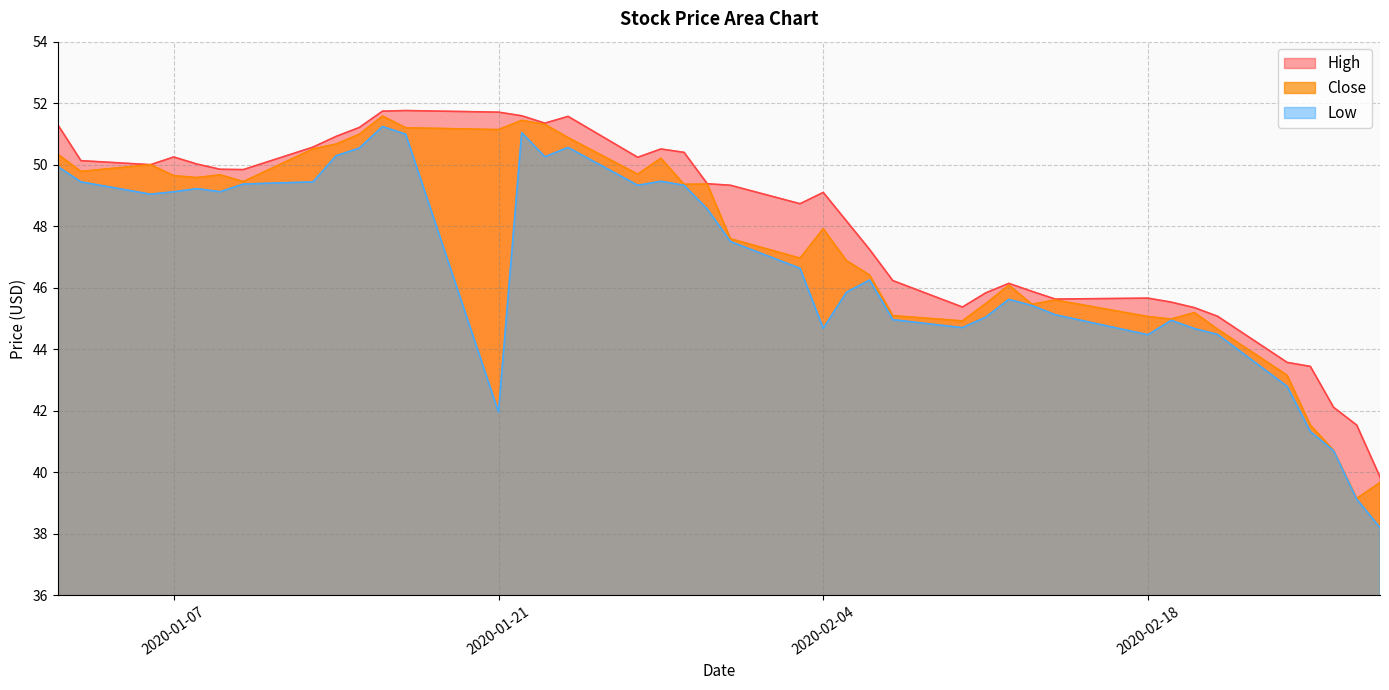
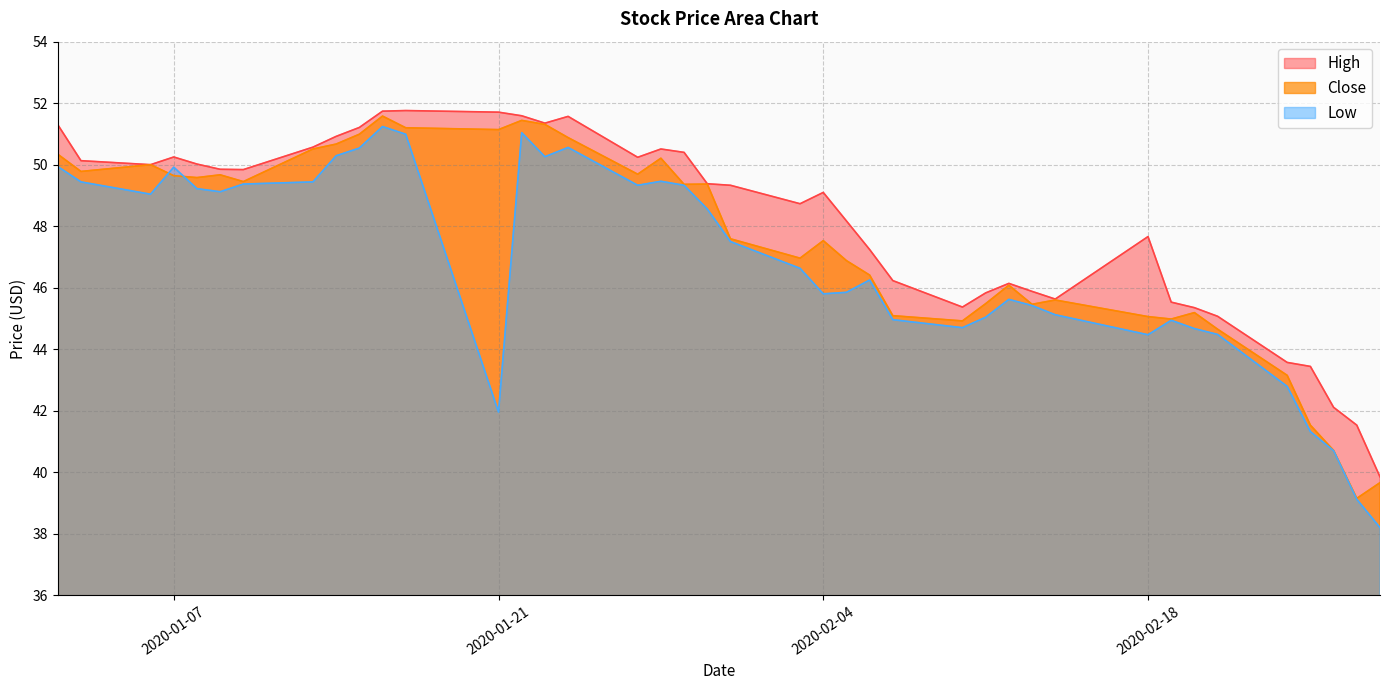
Low, 2020-01-07: 49.1 -> 49.9
Close, 2020-02-04: 47.9 -> 47.5
Low, 2020-02-04: 44.7 -> 45.8
High, 2020-02-18: 45.7 -> 47.7
